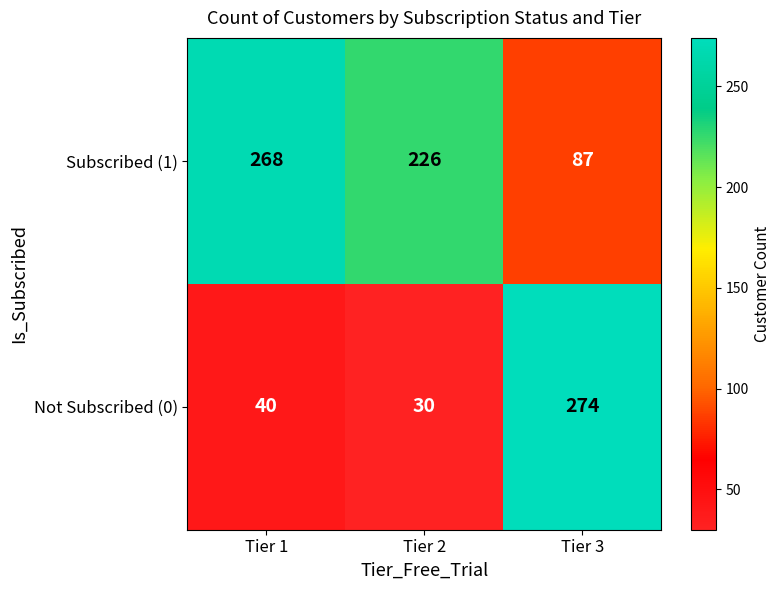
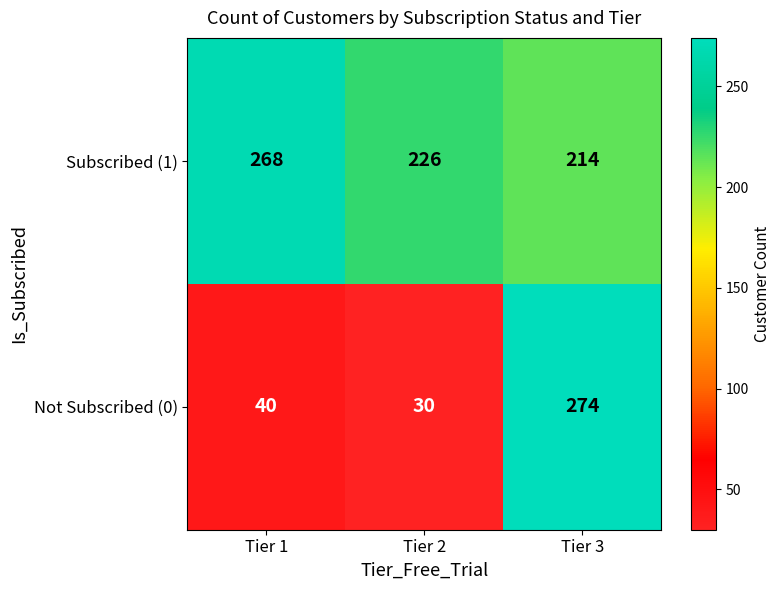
Subscribed (1), Tier 3: 87 -> 214
